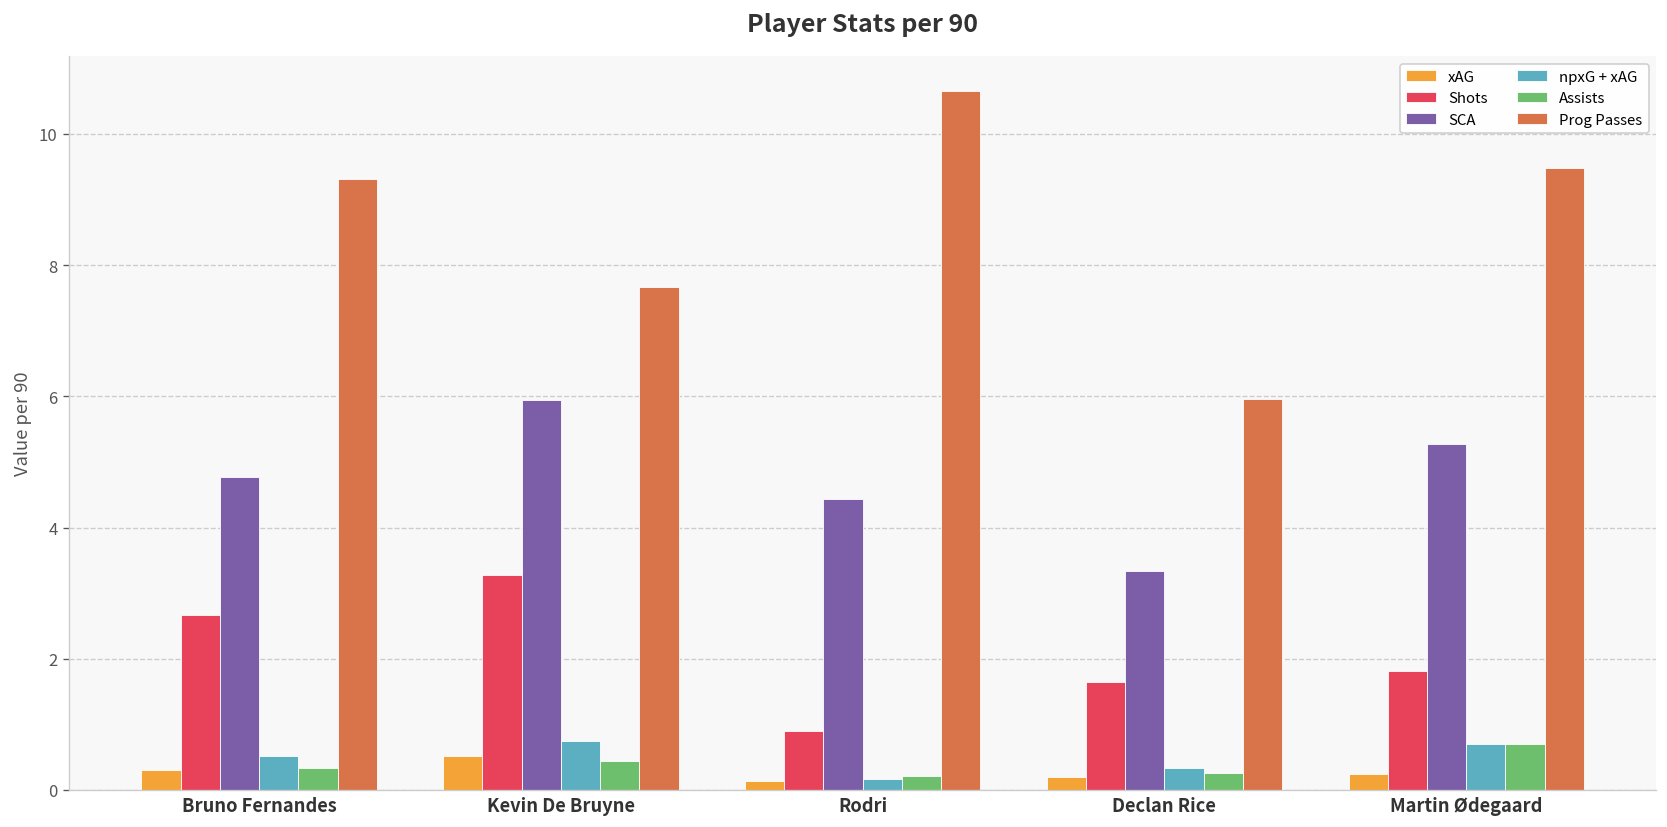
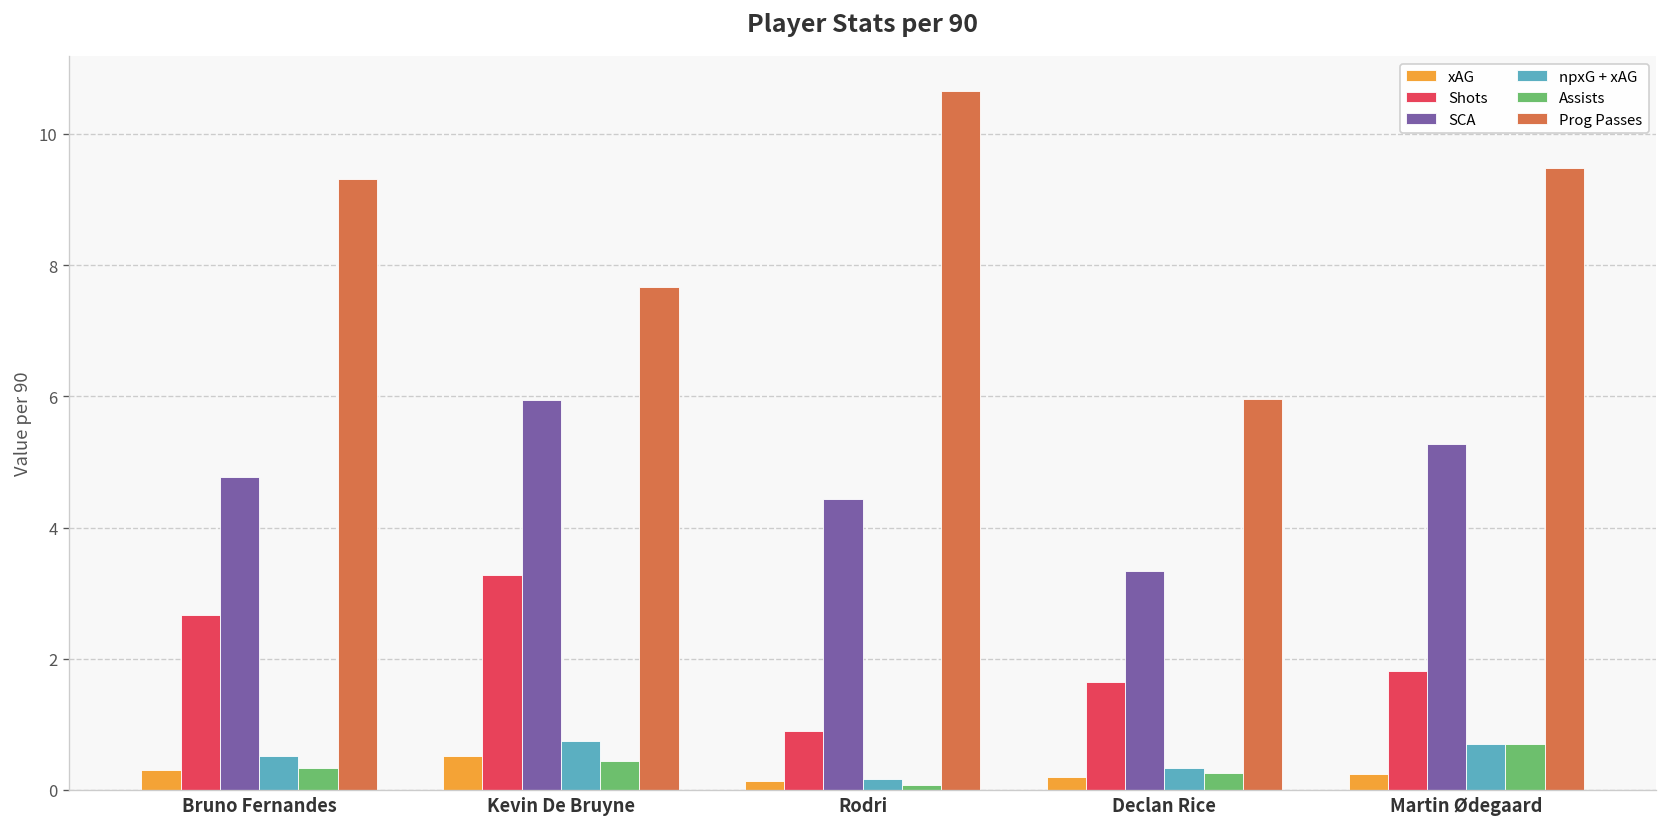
Assists, Rodri: 0.2 -> 0.1
